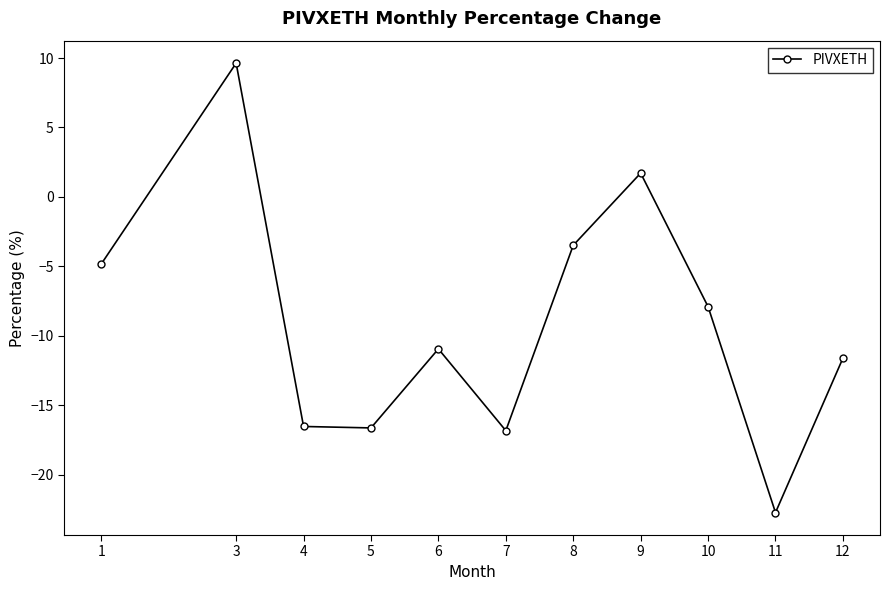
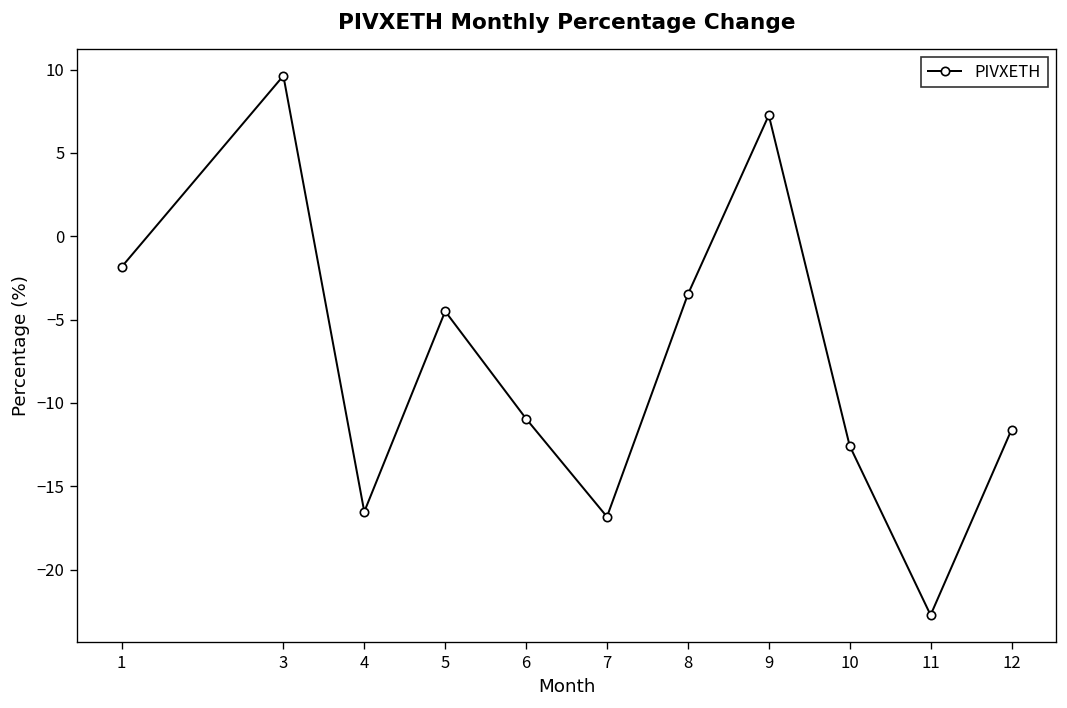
1: -4.8 -> -1.8
5: -16.6 -> -4.5
9: 1.7 -> 7.3
10: -7.9 -> -12.6
